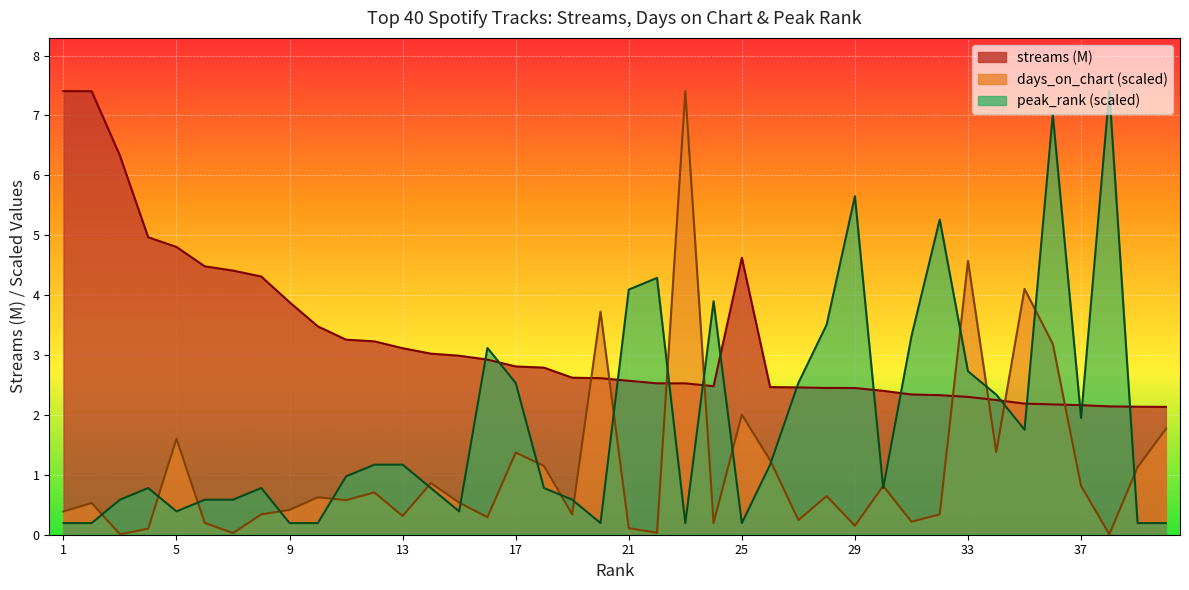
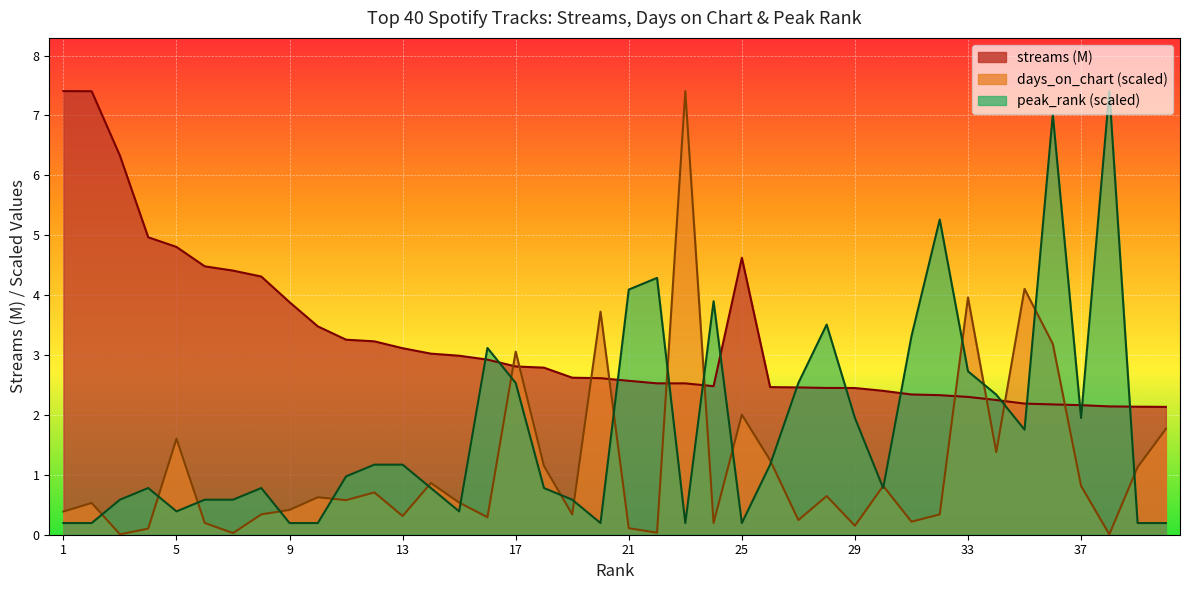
days_on_chart (scaled), 17: 1.4 -> 3.1
peak_rank (scaled), 29: 5.7 -> 1.9
days_on_chart (scaled), 33: 4.6 -> 4.0
